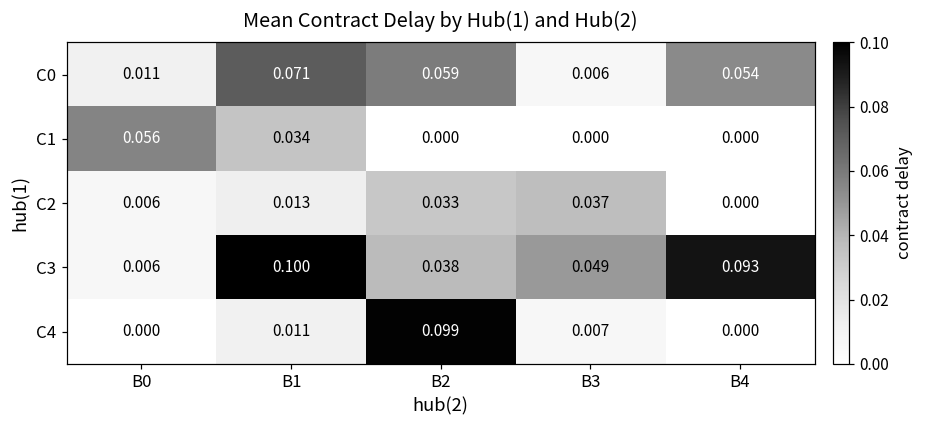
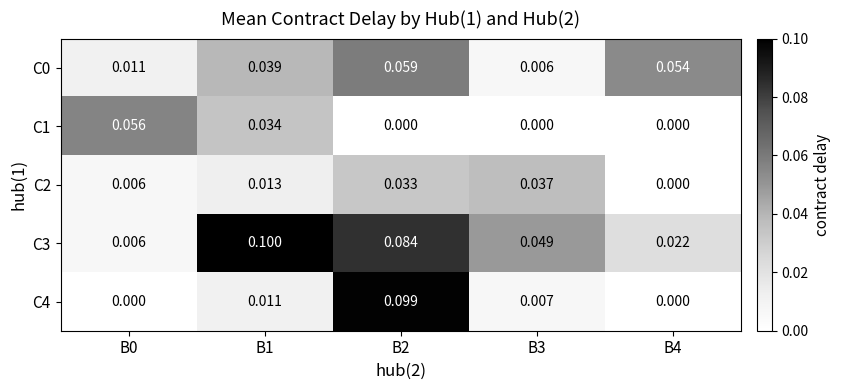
C0, B1: 0.071 -> 0.039
C3, B2: 0.038 -> 0.084
C3, B4: 0.093 -> 0.022
